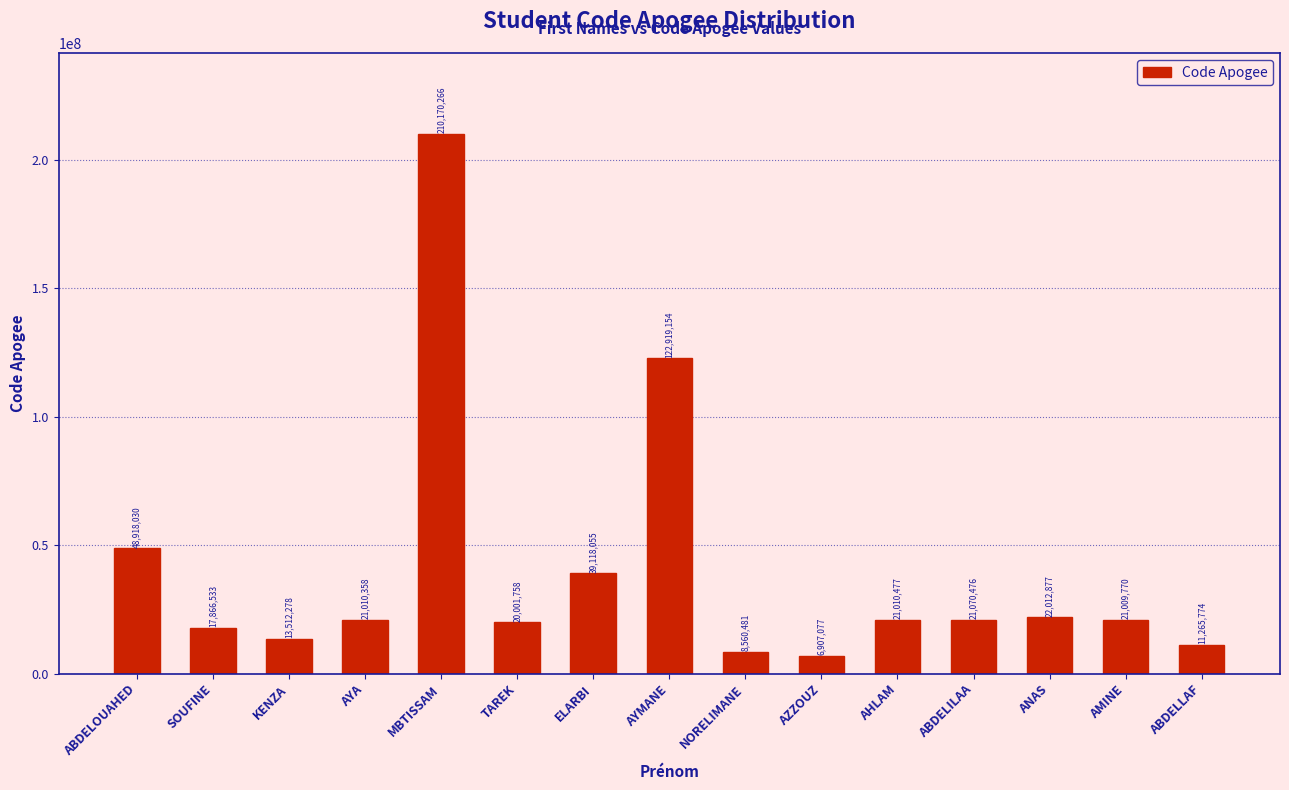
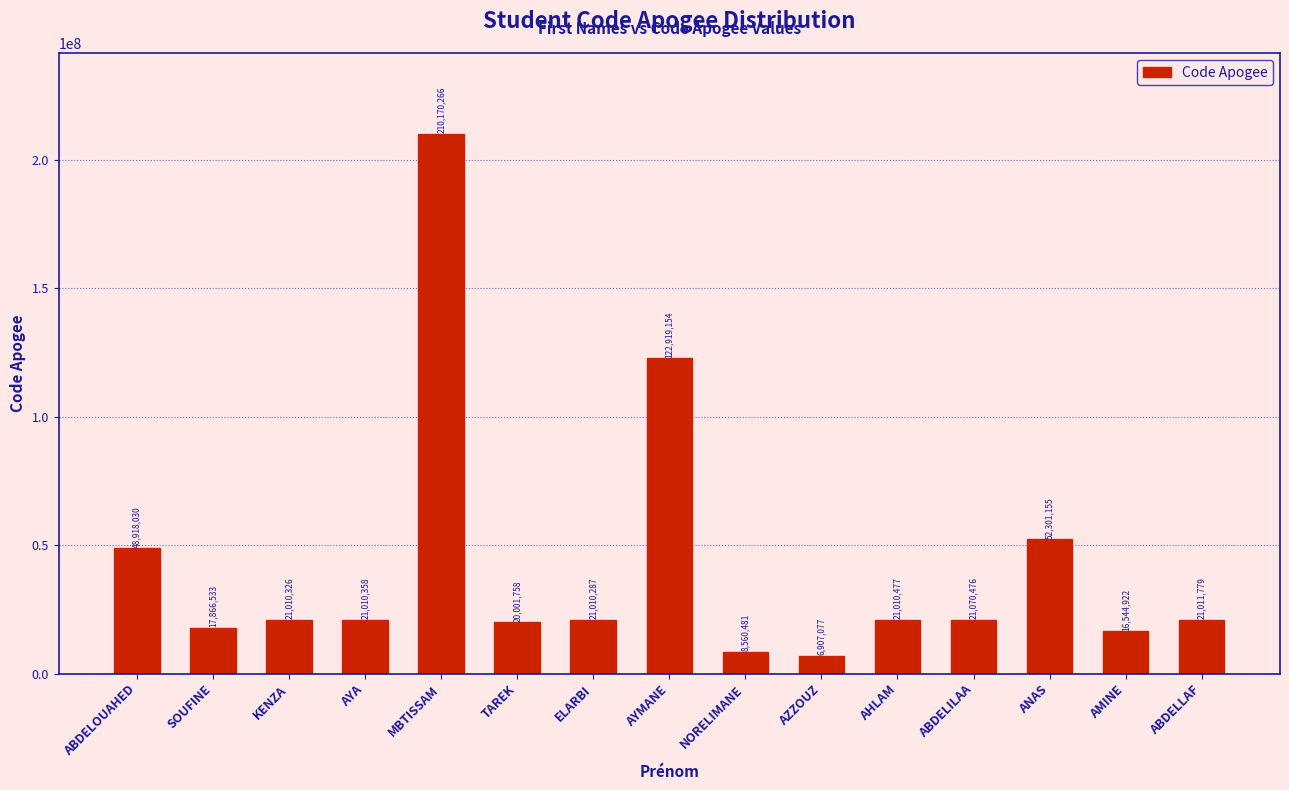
KENZA: 13,512,278 -> 21,010,326
ELARBI: 39,118,055 -> 21,010,287
ANAS: 22,012,877 -> 52,301,155
AMINE: 21,009,770 -> 16,544,922
ABDELLAF: 11,265,774 -> 21,011,779
